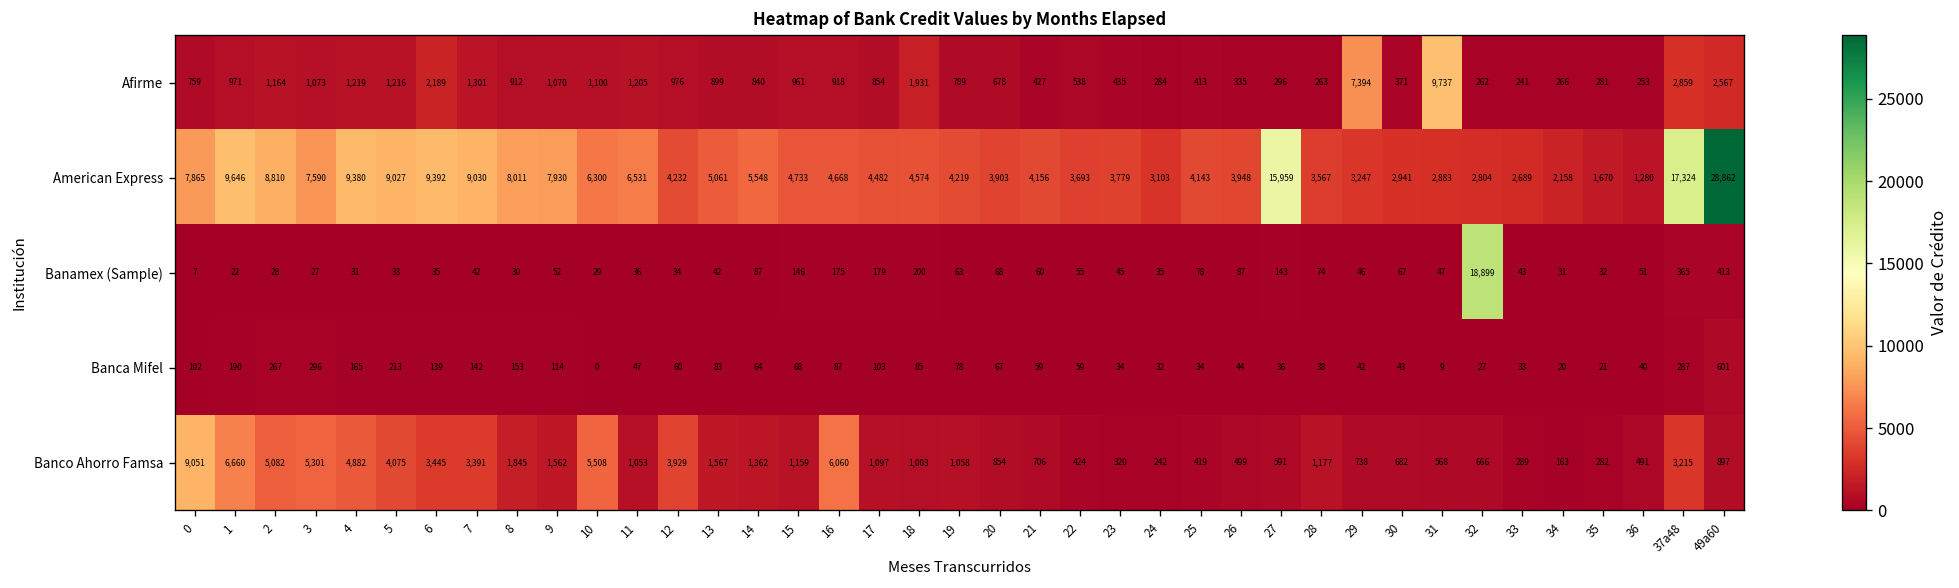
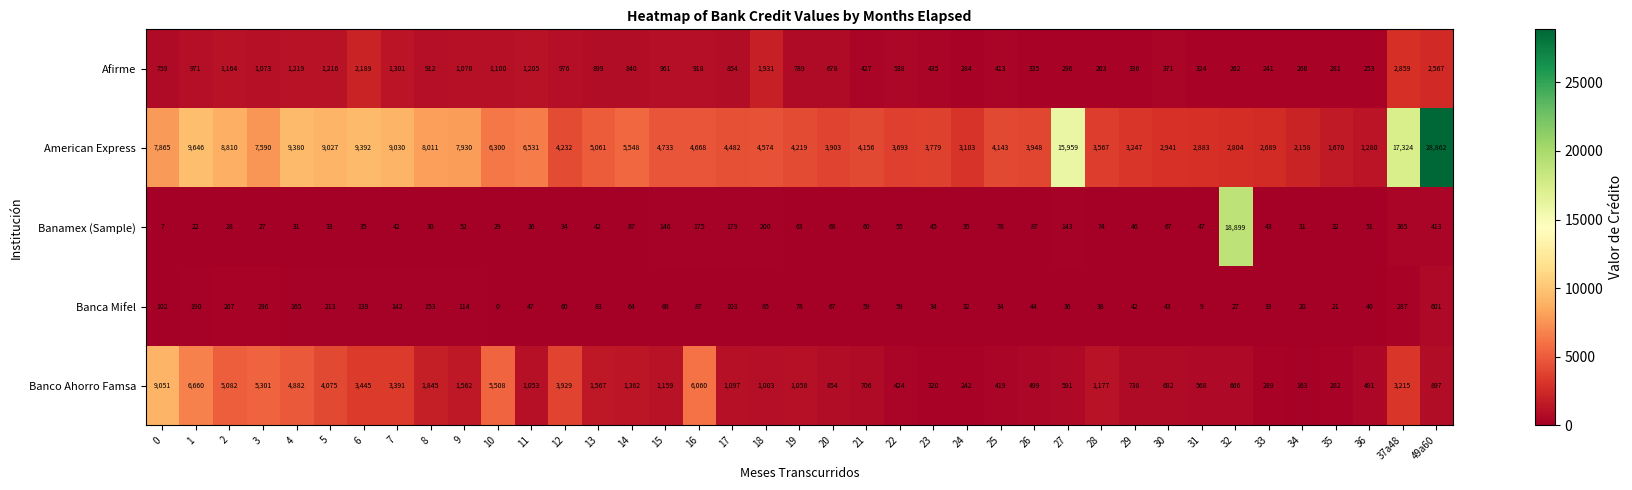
Afirme, 29: 7,394 -> 336
Afirme, 31: 9,737 -> 324
